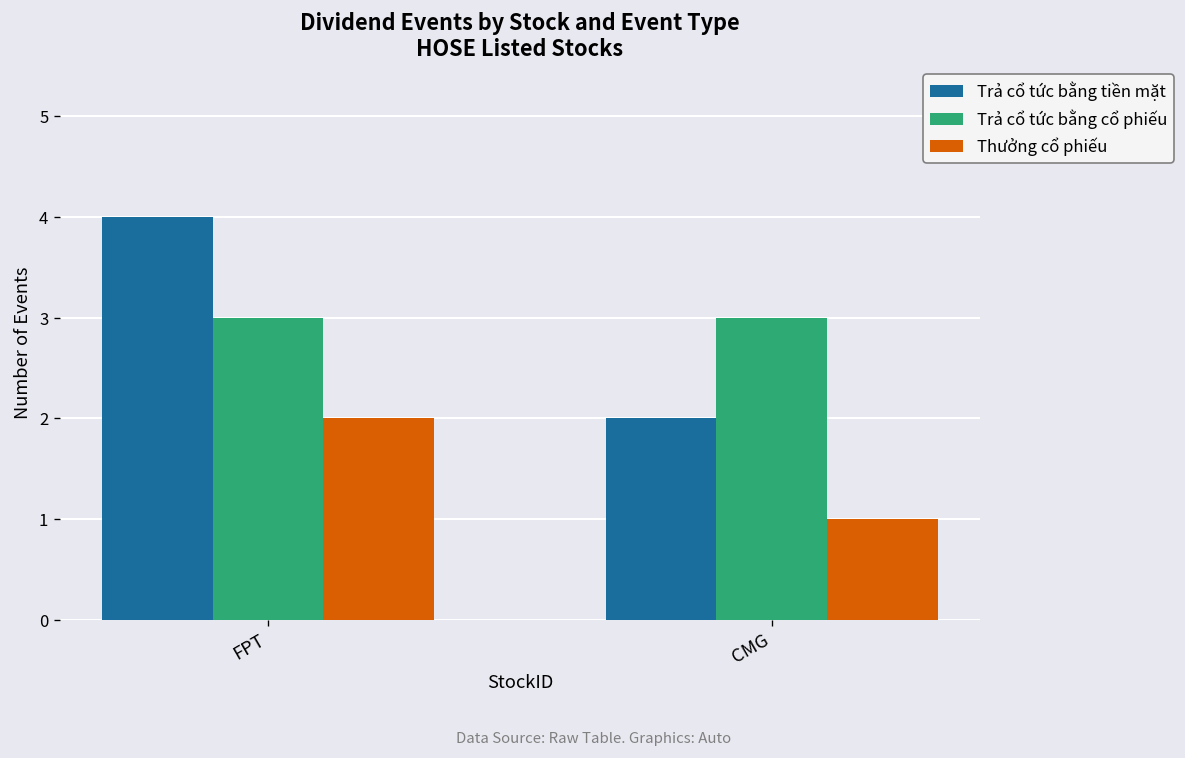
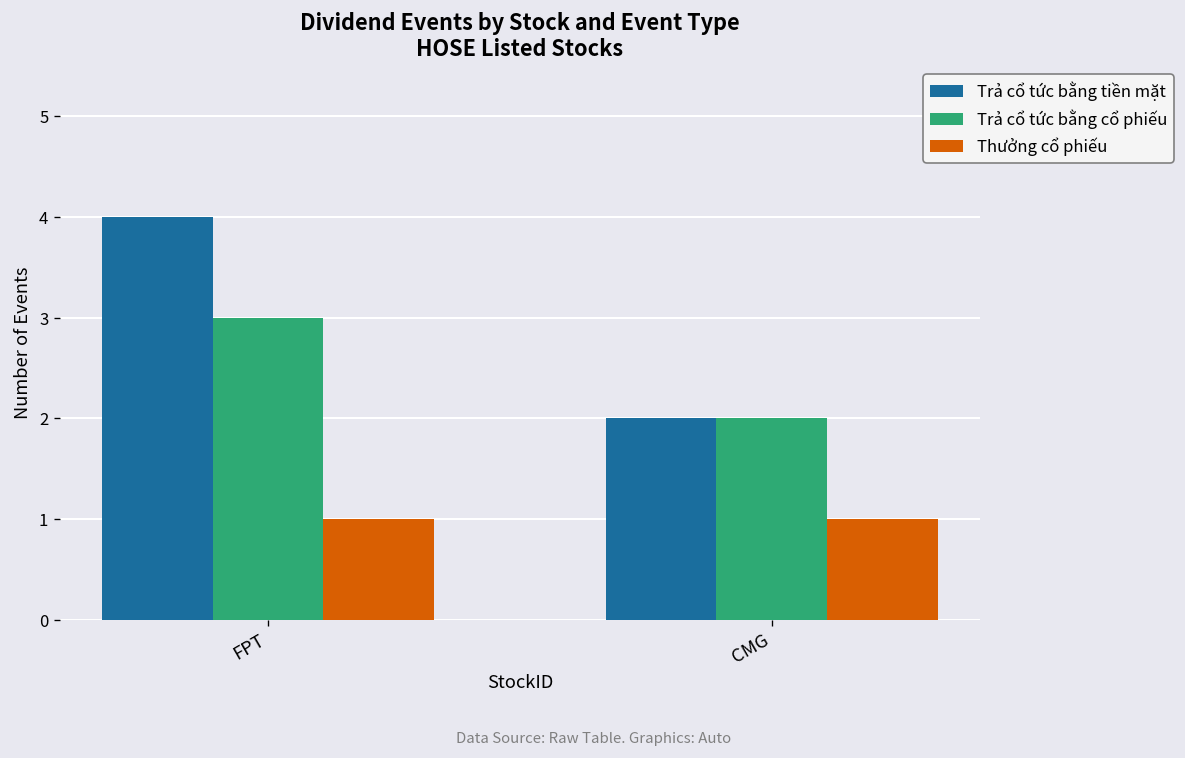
Thưởng cổ phiếu, FPT: 2 -> 1
Trả cổ tức bằng cổ phiếu, CMG: 3 -> 2
